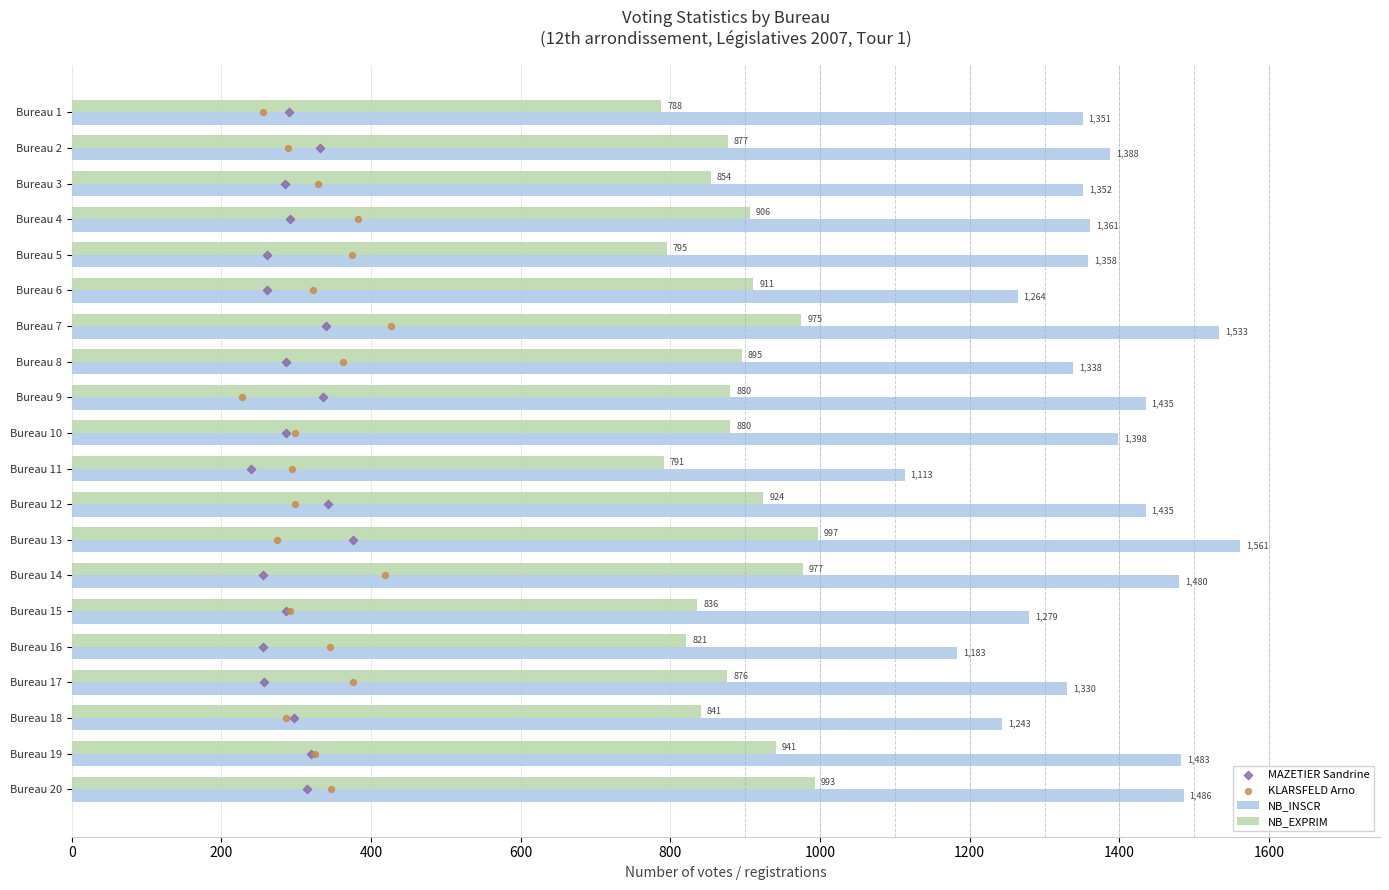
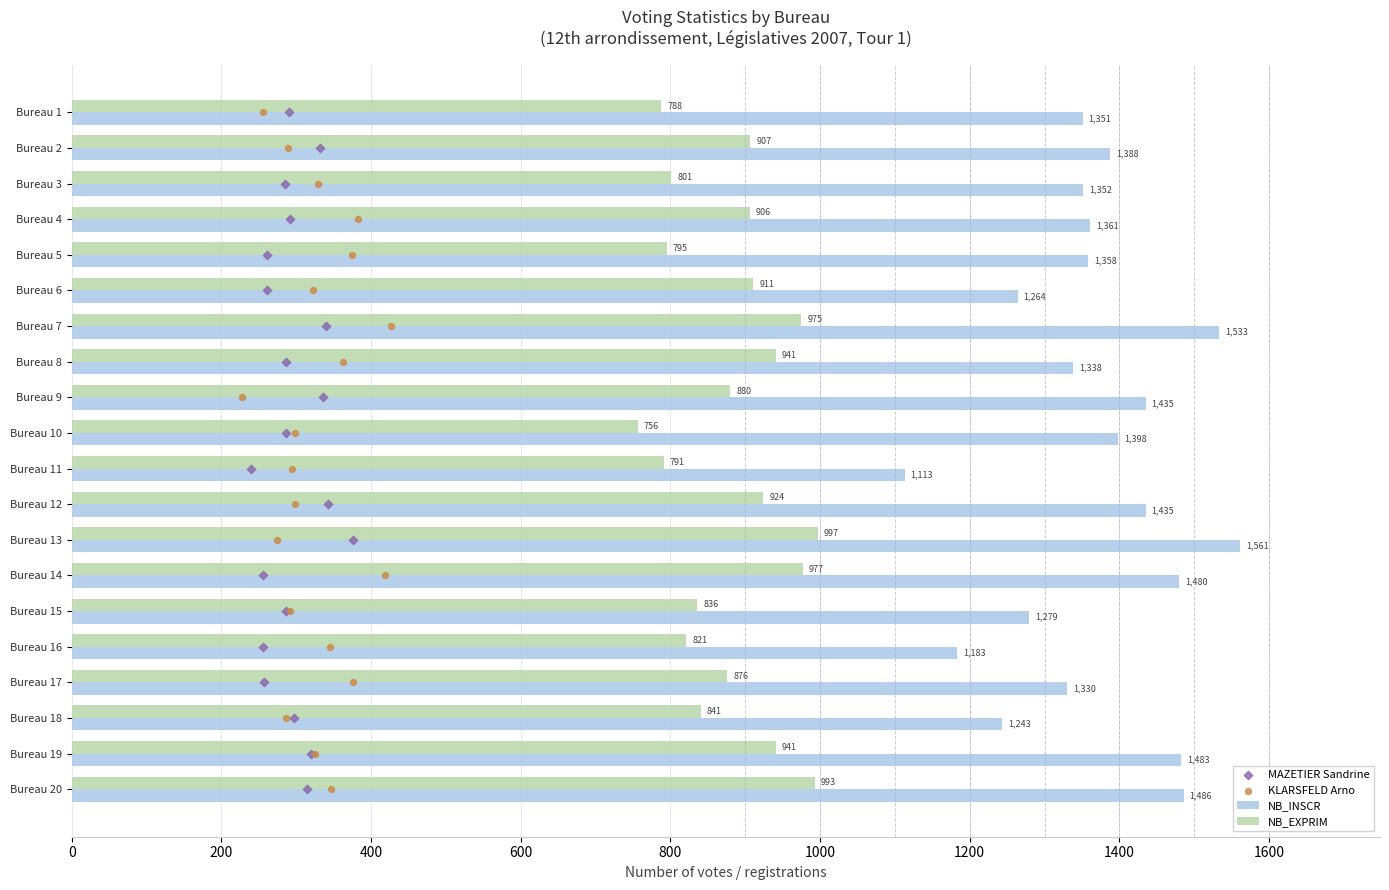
NB_EXPRIM, Bureau 2: 877 -> 907
NB_EXPRIM, Bureau 3: 854 -> 801
NB_EXPRIM, Bureau 8: 895 -> 941
NB_EXPRIM, Bureau 10: 880 -> 756
